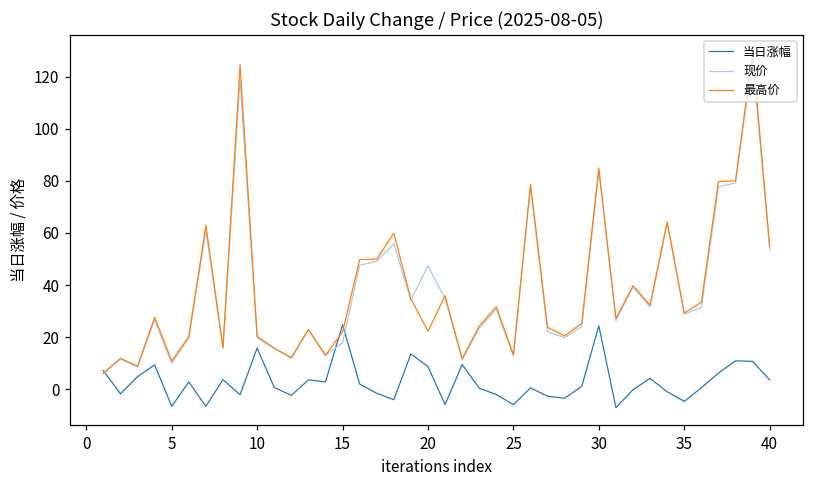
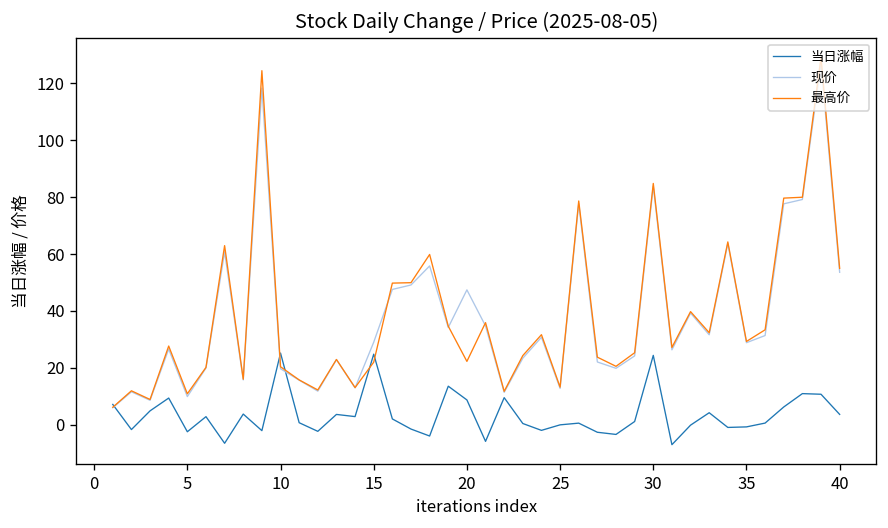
当日涨幅, 5: -7 -> -2
当日涨幅, 10: 16 -> 25
现价, 15: 18 -> 29
当日涨幅, 25: -6 -> 0
当日涨幅, 35: -5 -> -1
